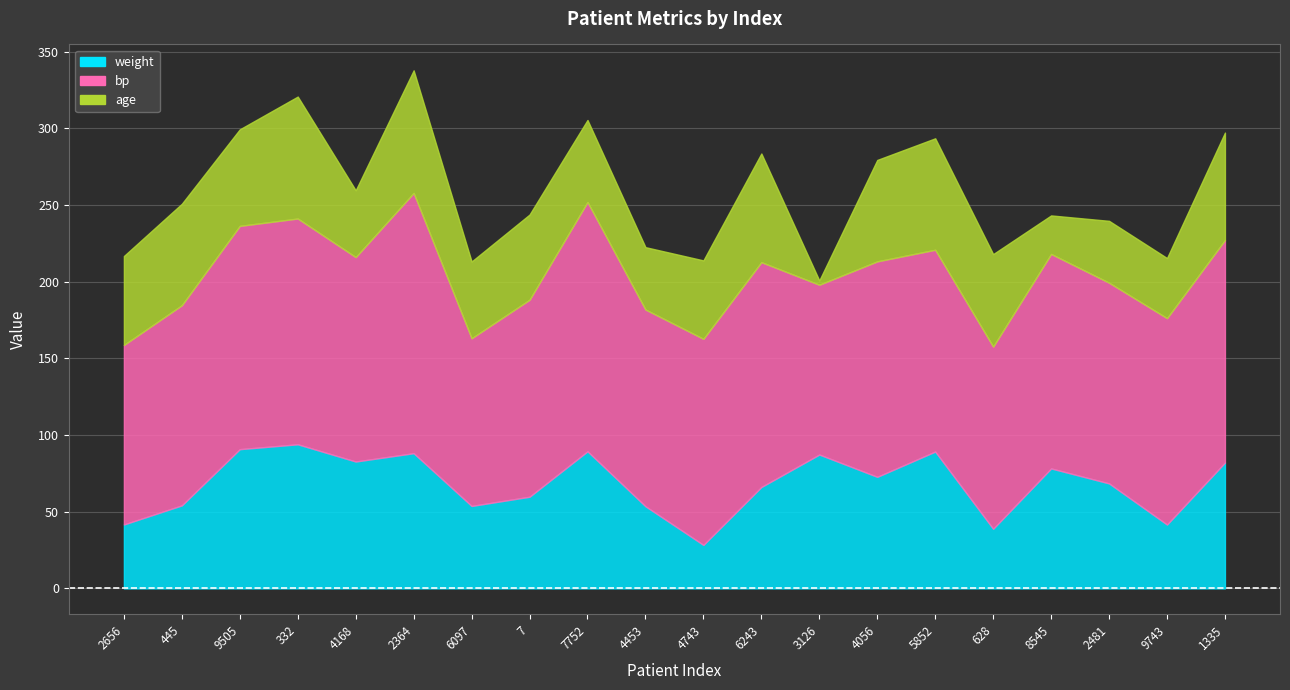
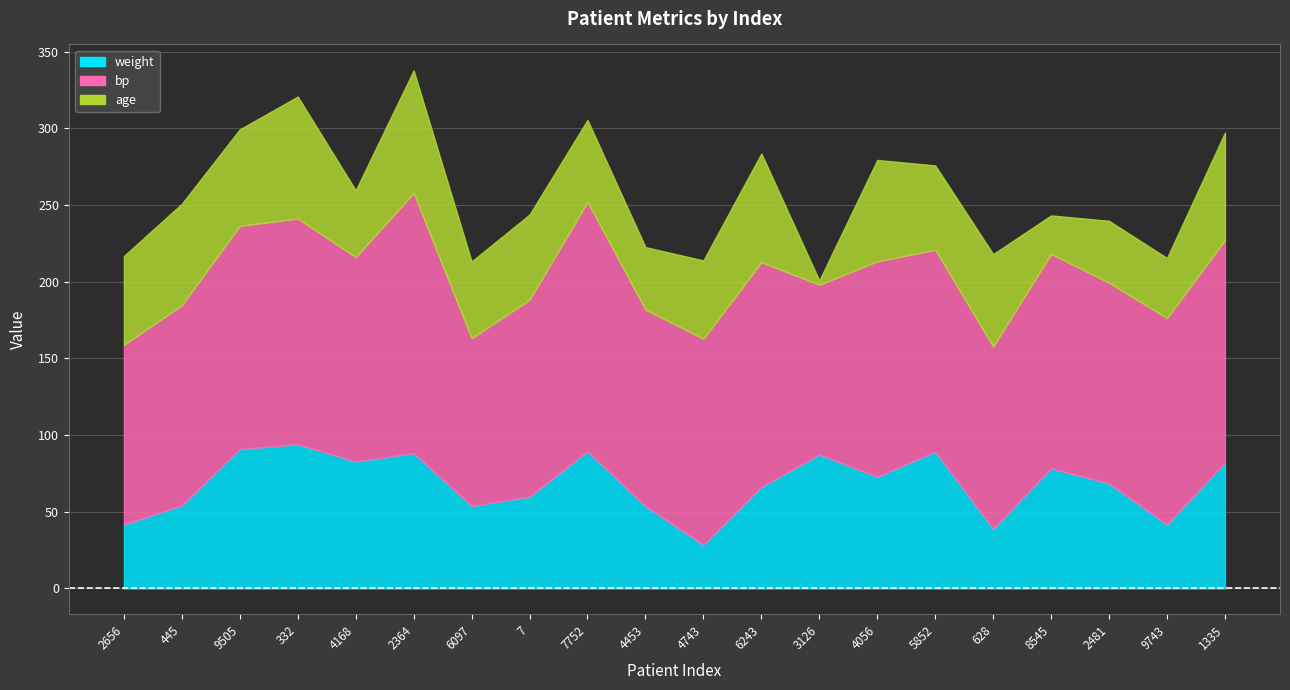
age, 5852: 73 -> 55
